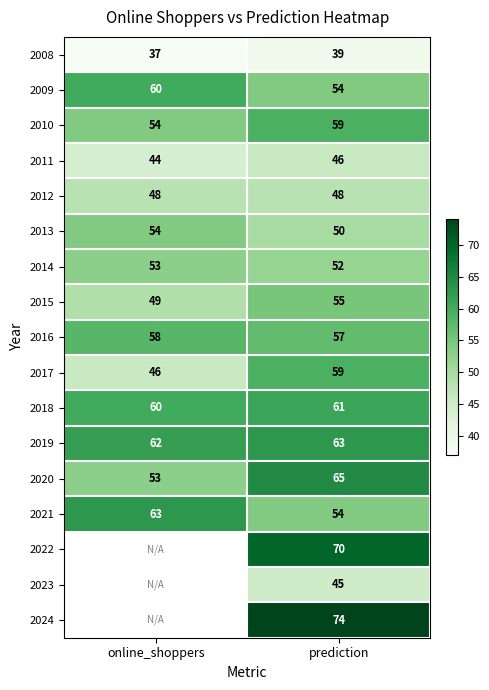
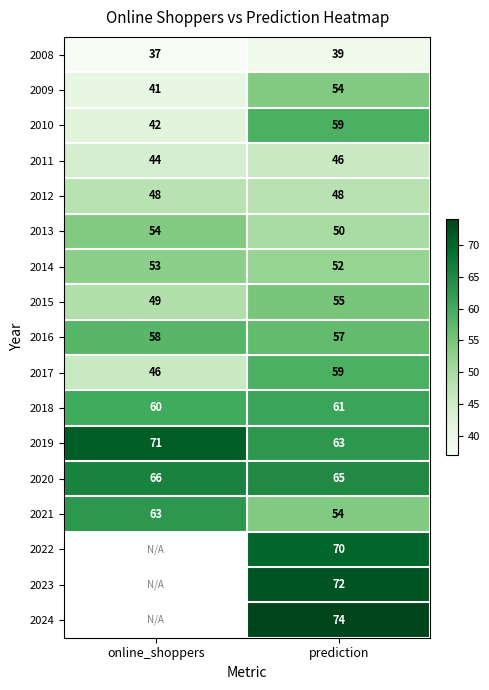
2009, online_shoppers: 60 -> 41
2010, online_shoppers: 54 -> 42
2019, online_shoppers: 62 -> 71
2020, online_shoppers: 53 -> 66
2023, prediction: 45 -> 72
